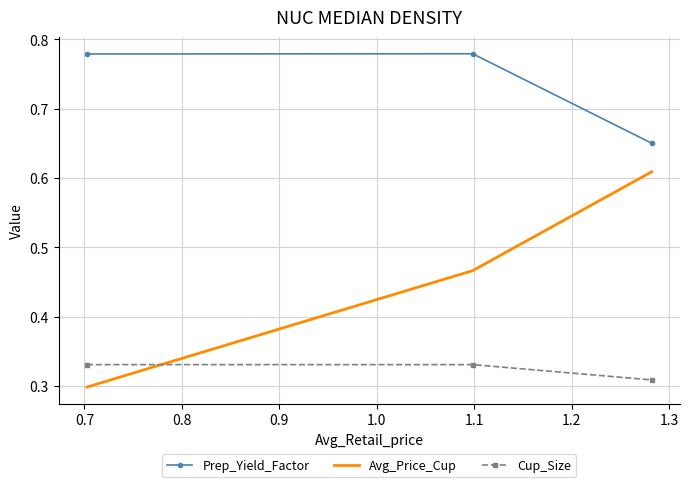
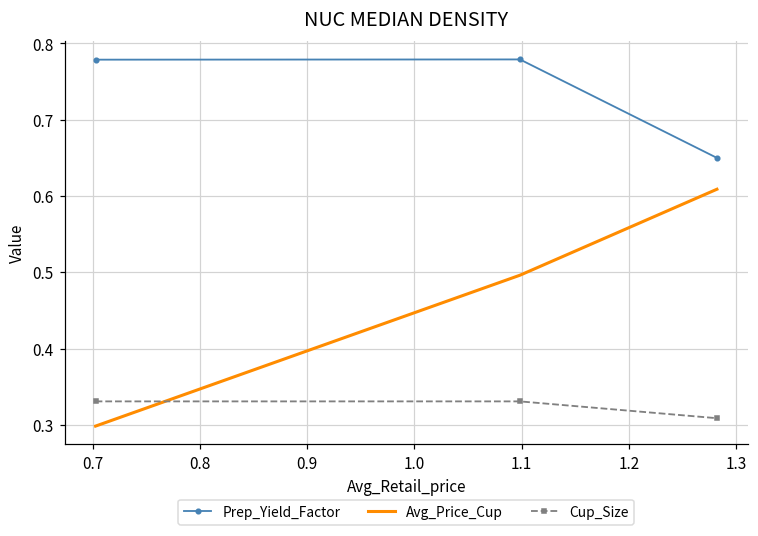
Avg_Price_Cup, 1.1: 0.47 -> 0.50
